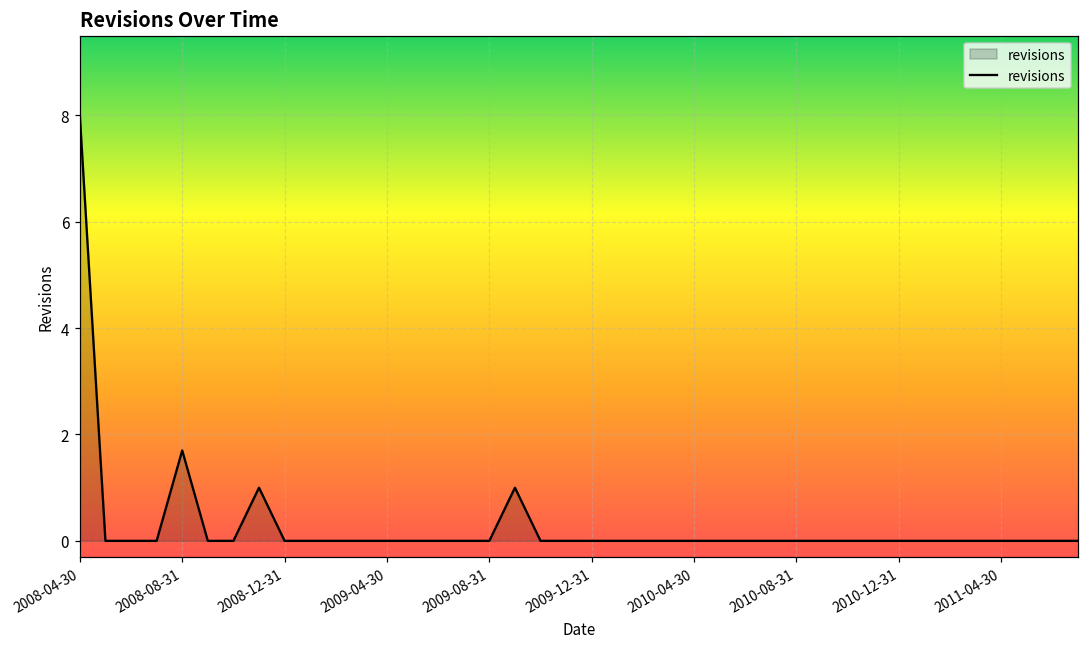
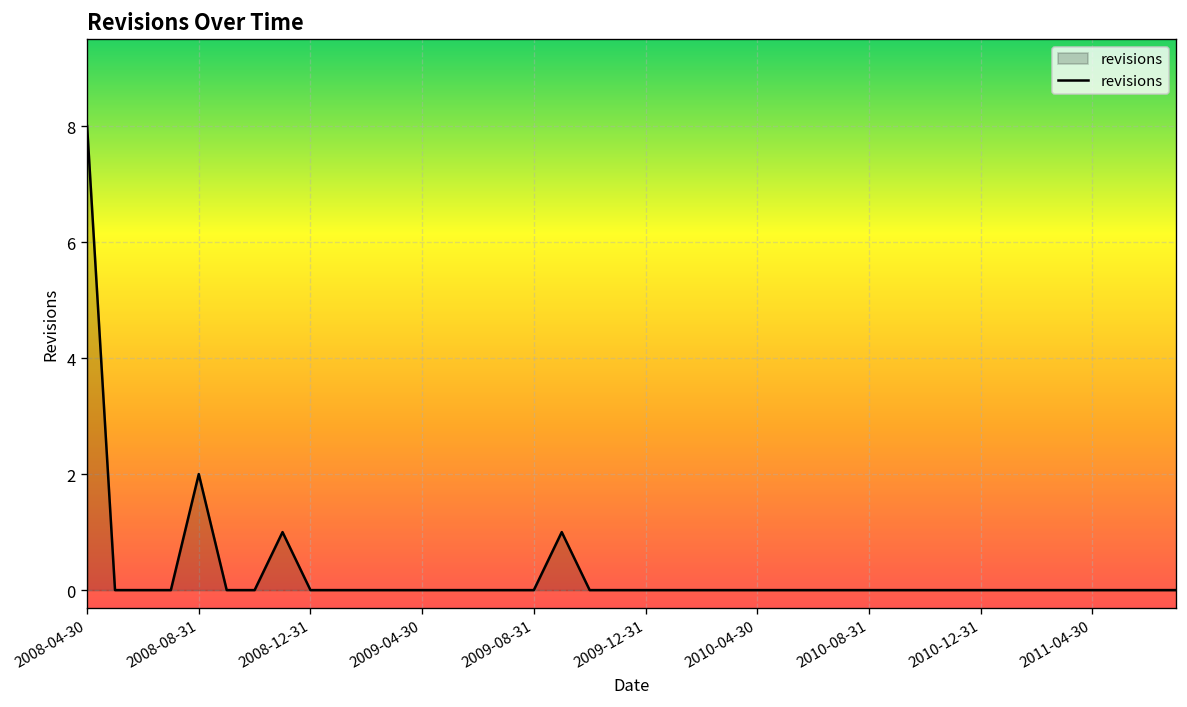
2008-08-31: 1.7 -> 2.0
